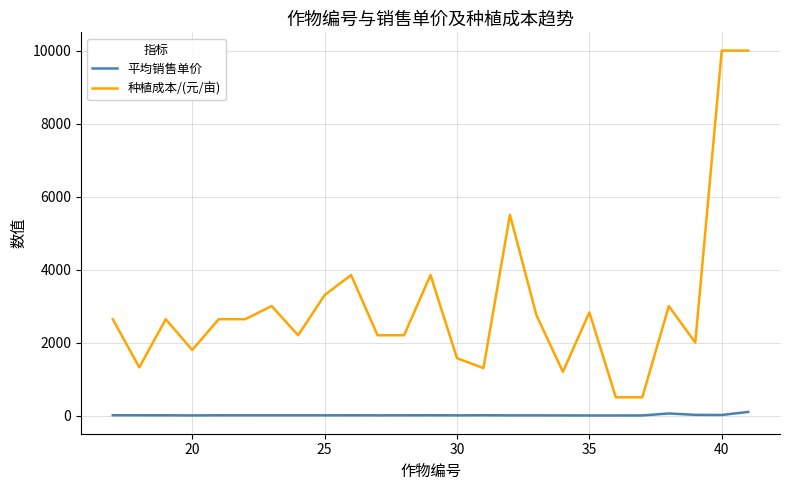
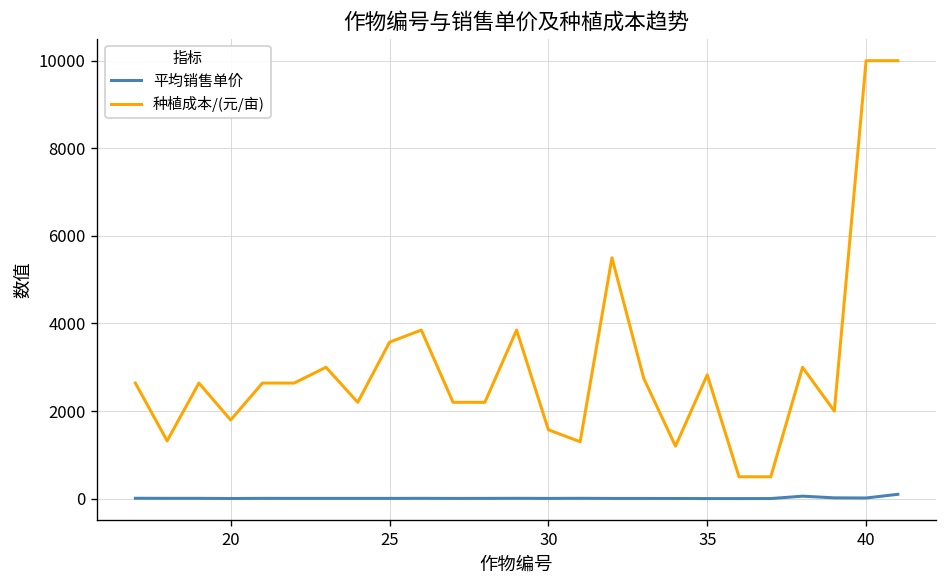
种植成本/(元/亩), 25: 3300 -> 3600
